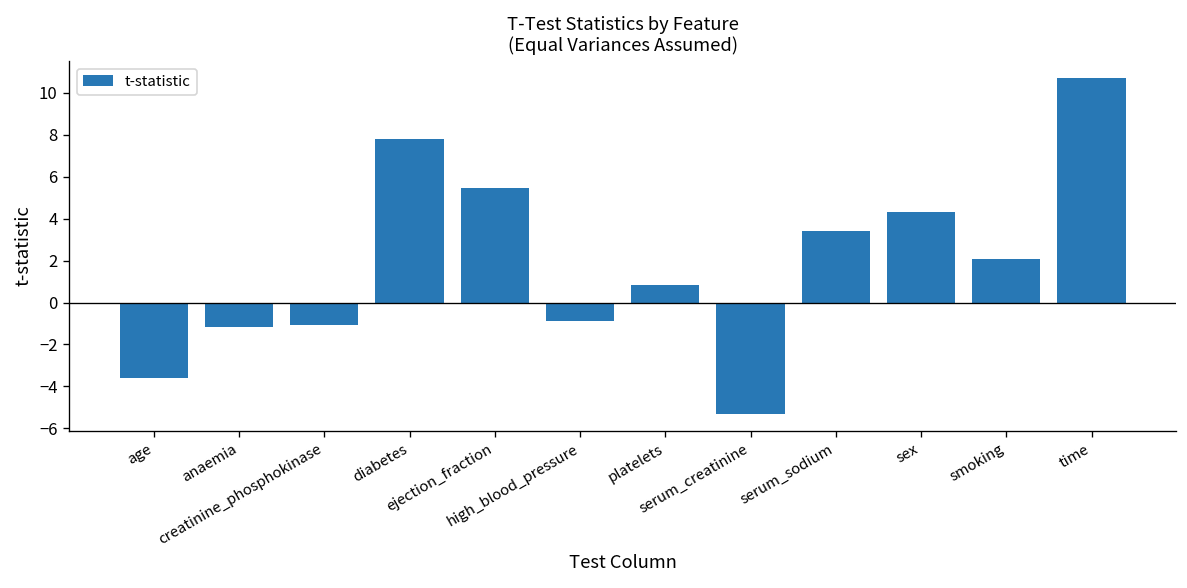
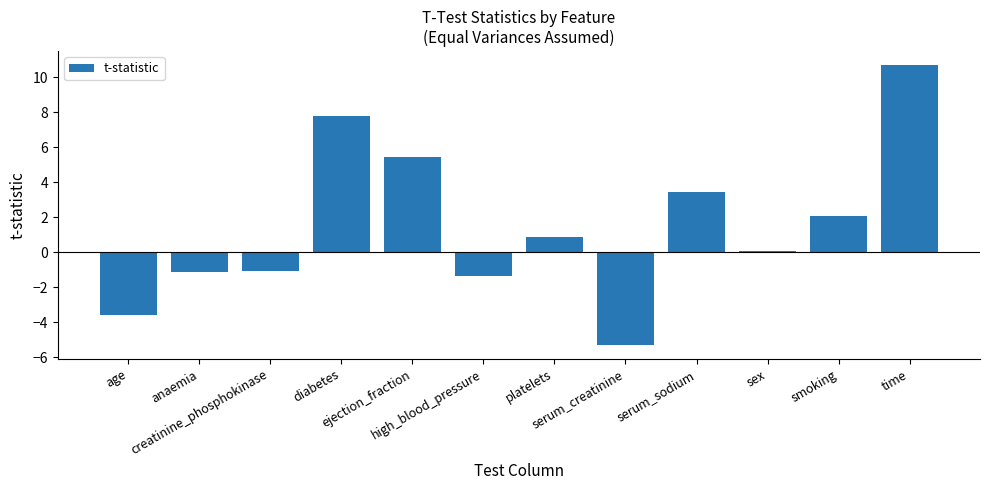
high_blood_pressure: -0.9 -> -1.4
sex: 4.3 -> 0.1
